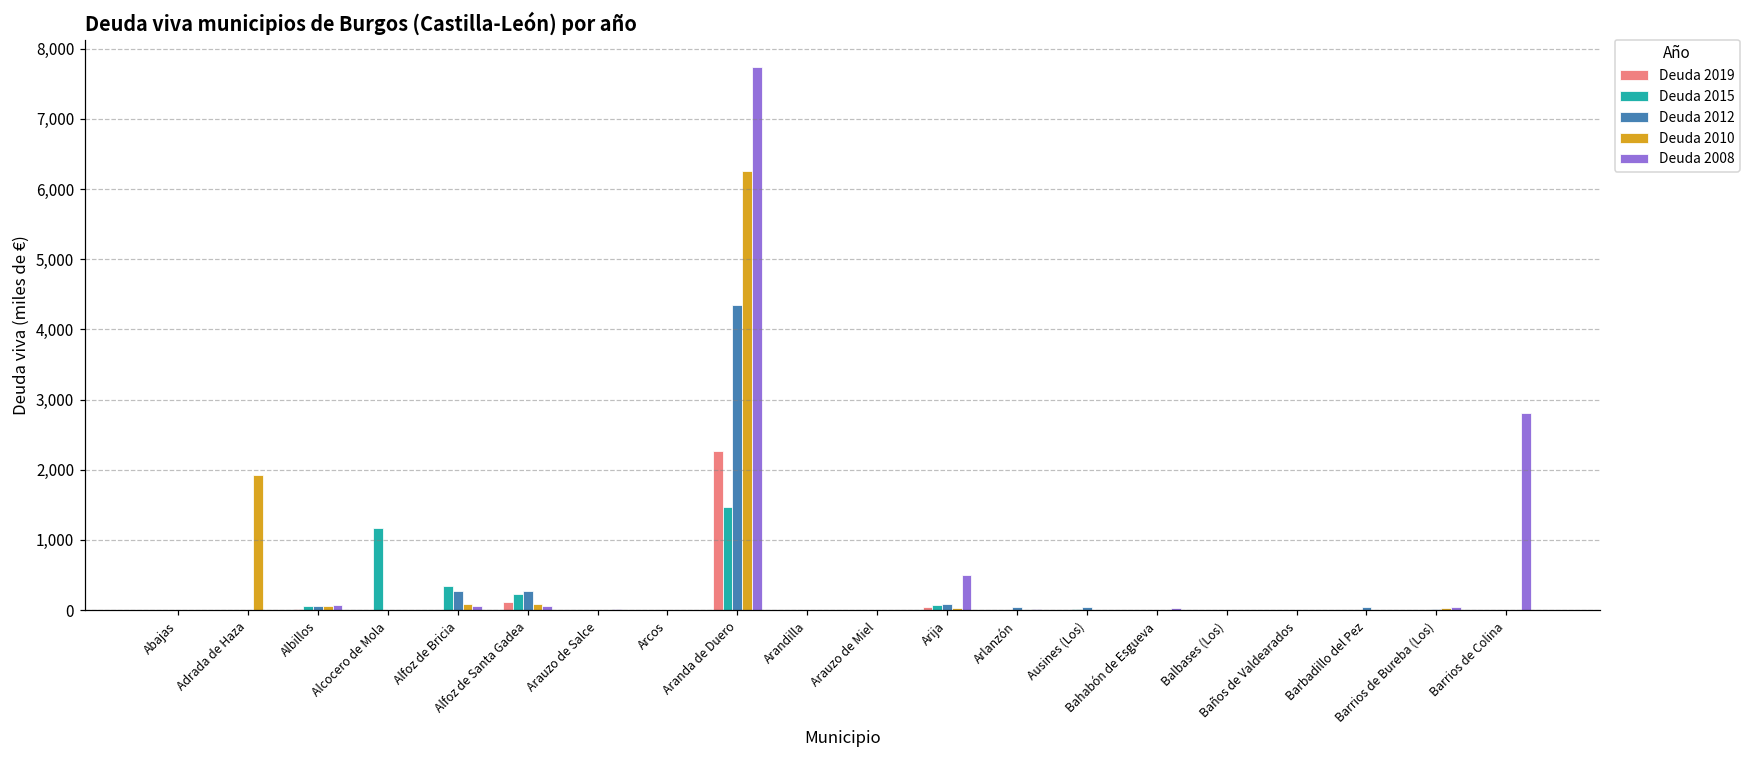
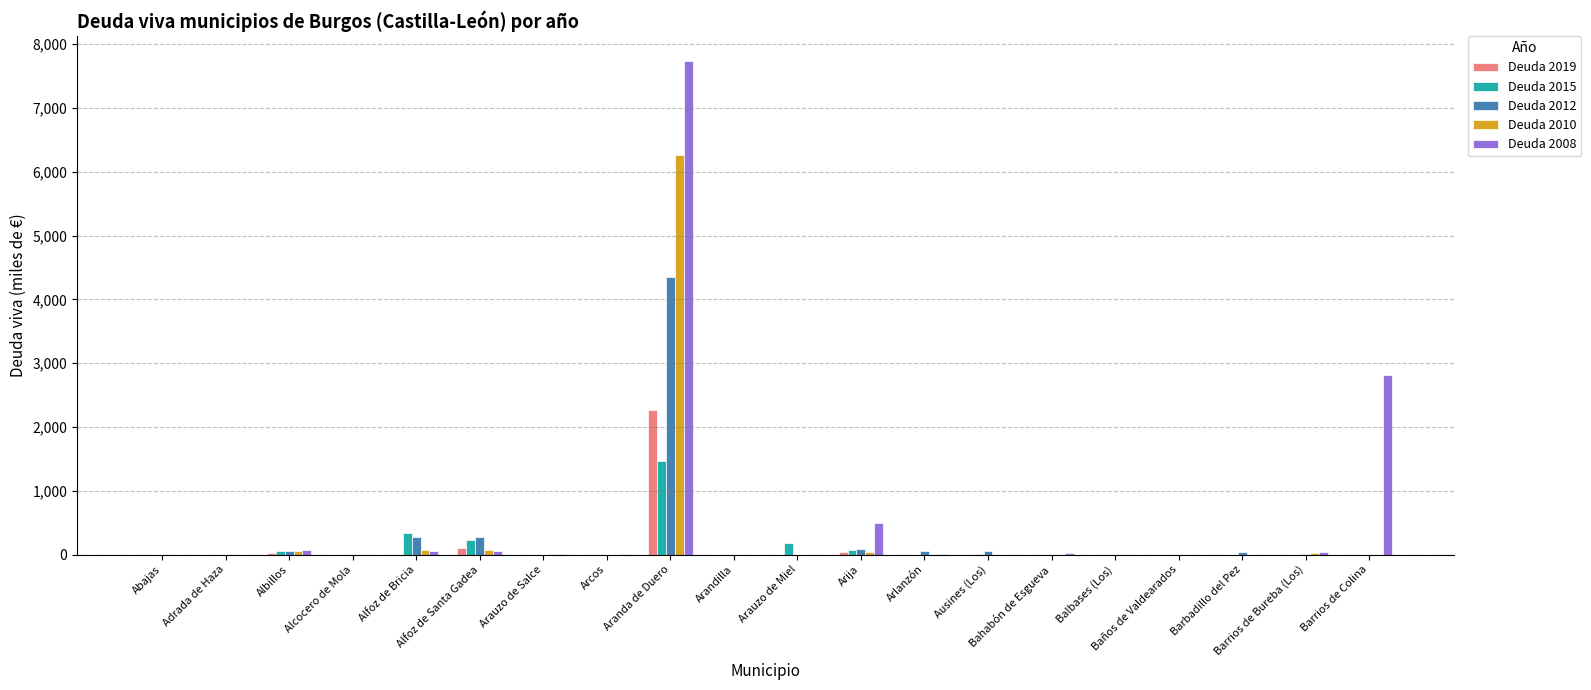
Deuda 2010, Adrada de Haza: 1,900 -> 0
Deuda 2015, Alcocero de Mola: 1,200 -> 0
Deuda 2015, Arauzo de Miel: 0 -> 200
